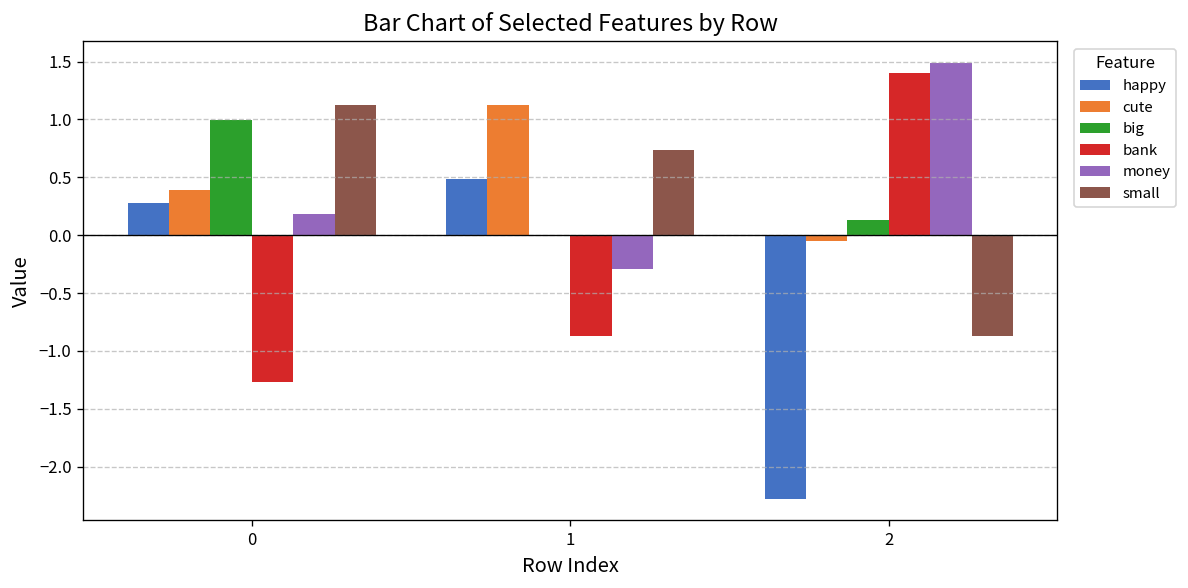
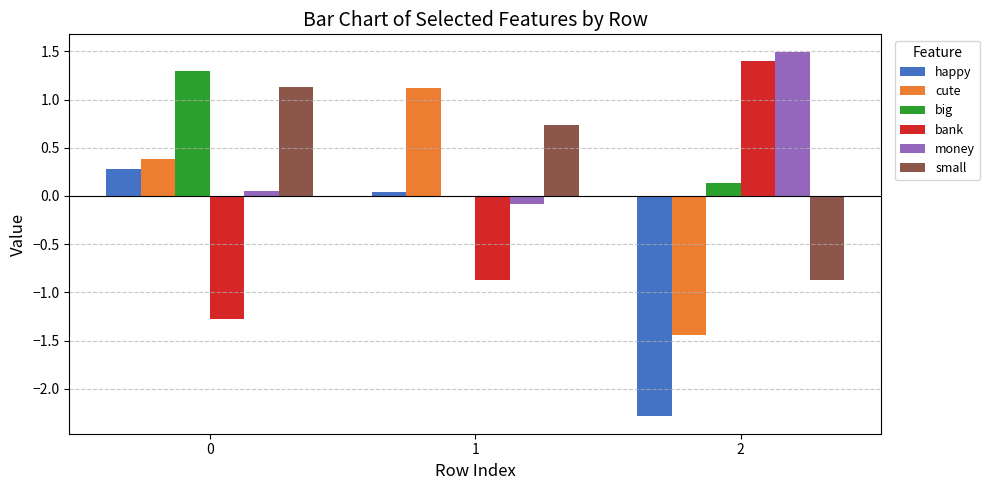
big, 0: 1.0 -> 1.3
money, 0: 0.2 -> 0.1
happy, 1: 0.5 -> 0.0
money, 1: -0.3 -> -0.1
cute, 2: 0.0 -> -1.4
